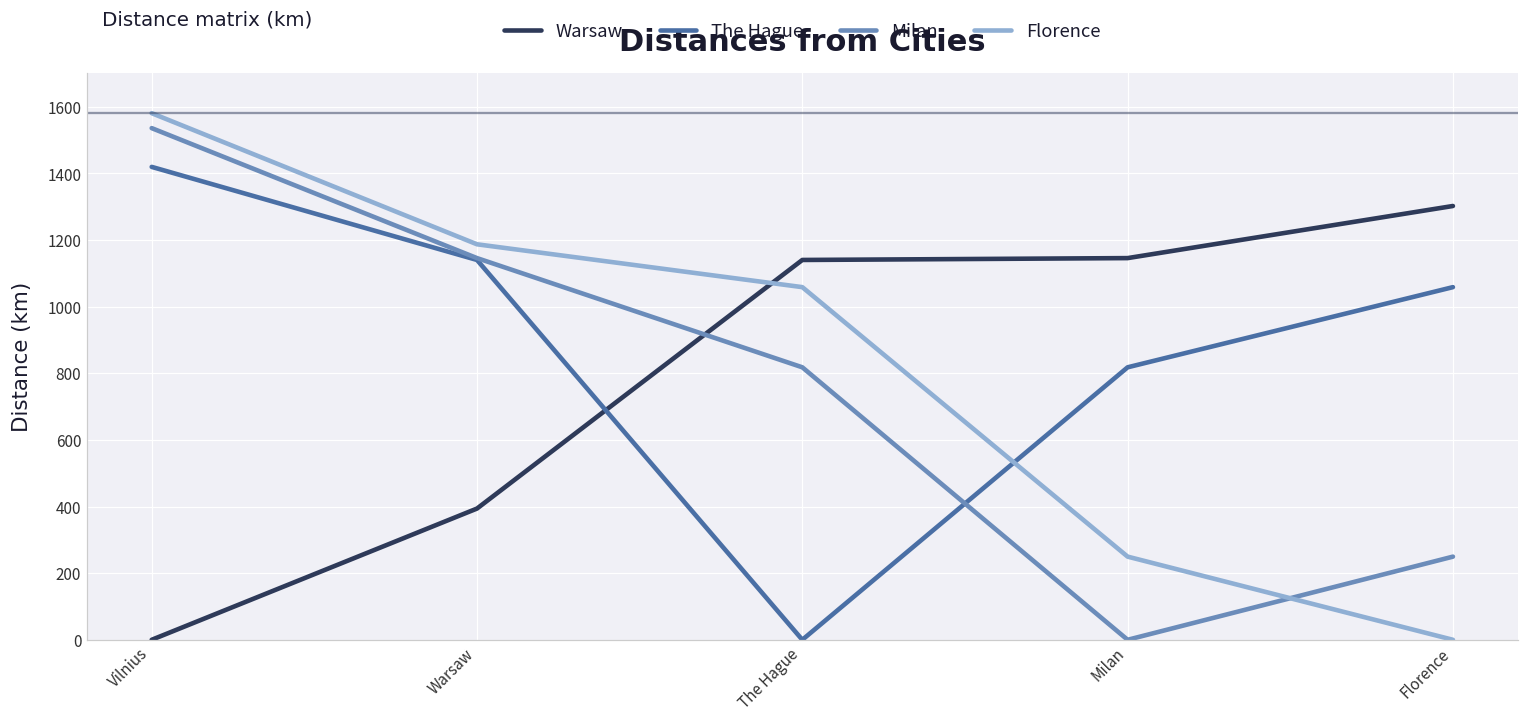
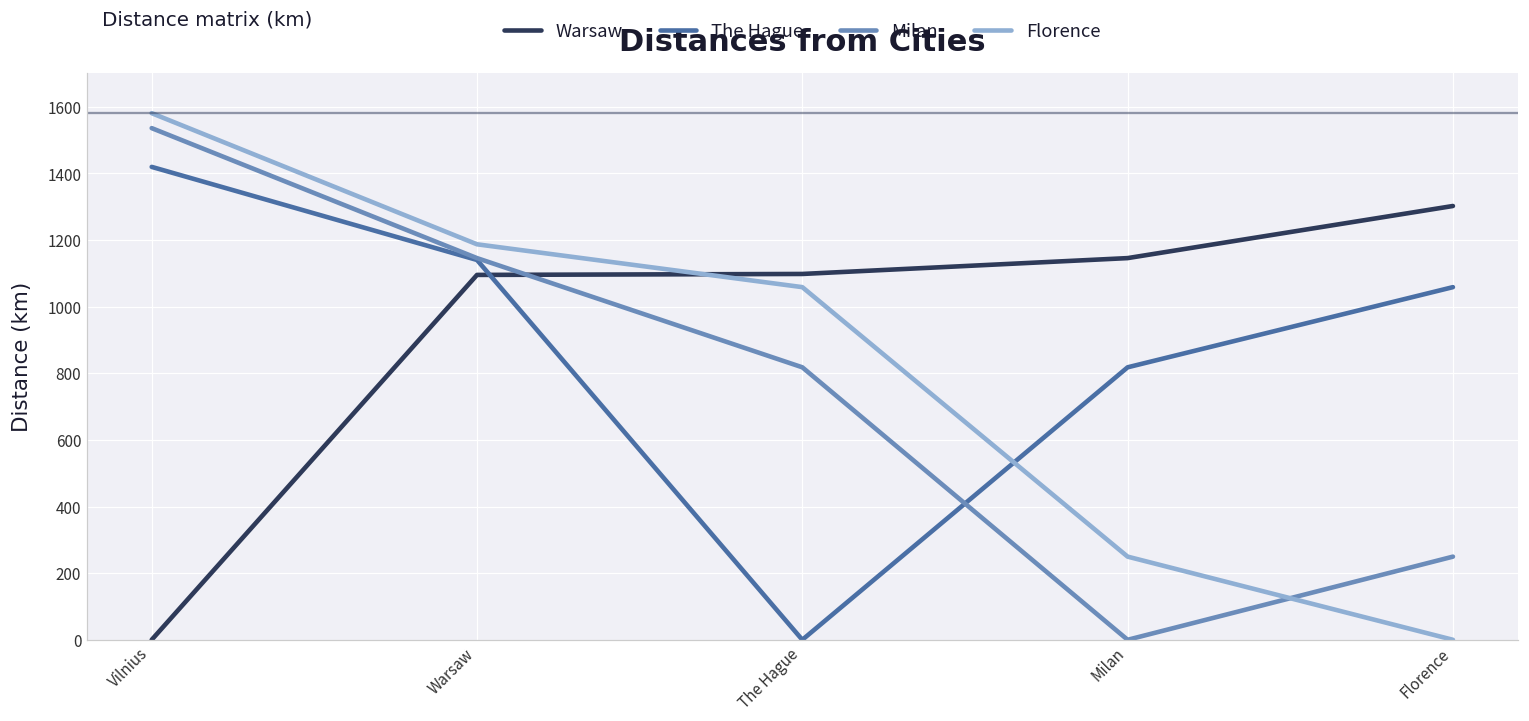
Warsaw, Warsaw: 390 -> 1100
Warsaw, The Hague: 1140 -> 1100
